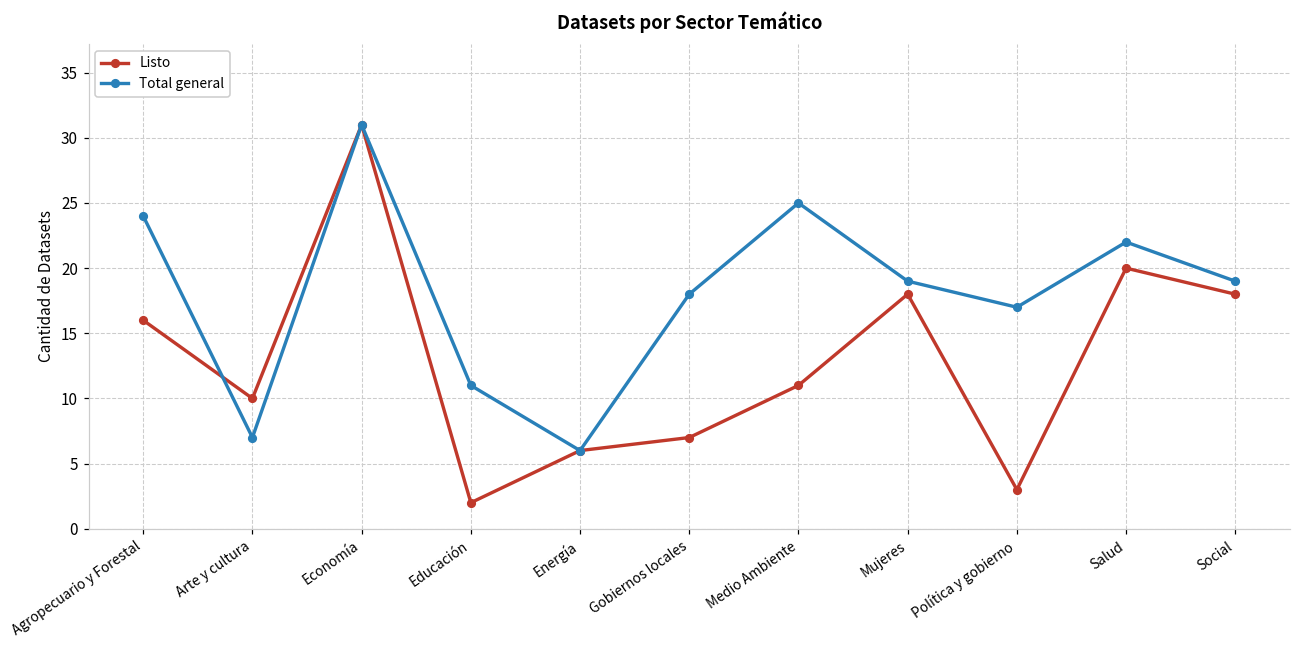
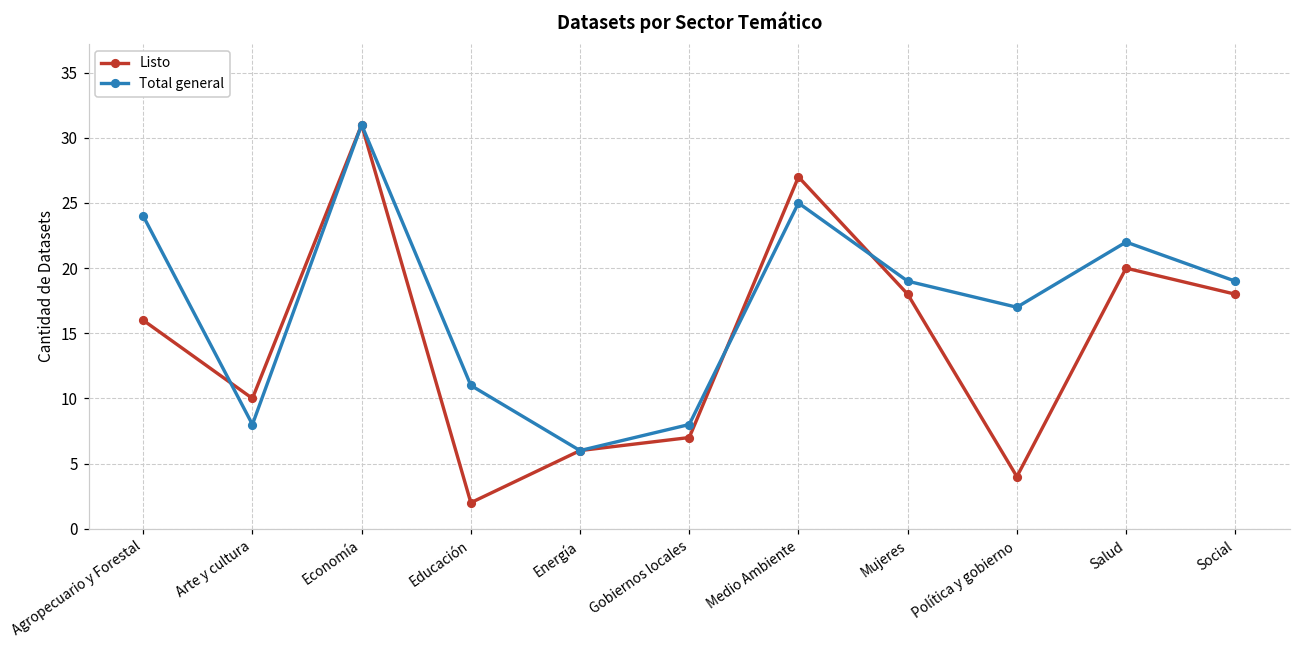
Total general, Arte y cultura: 7 -> 8
Total general, Gobiernos locales: 18 -> 8
Listo, Medio Ambiente: 11 -> 27
Listo, Política y gobierno: 3 -> 4
